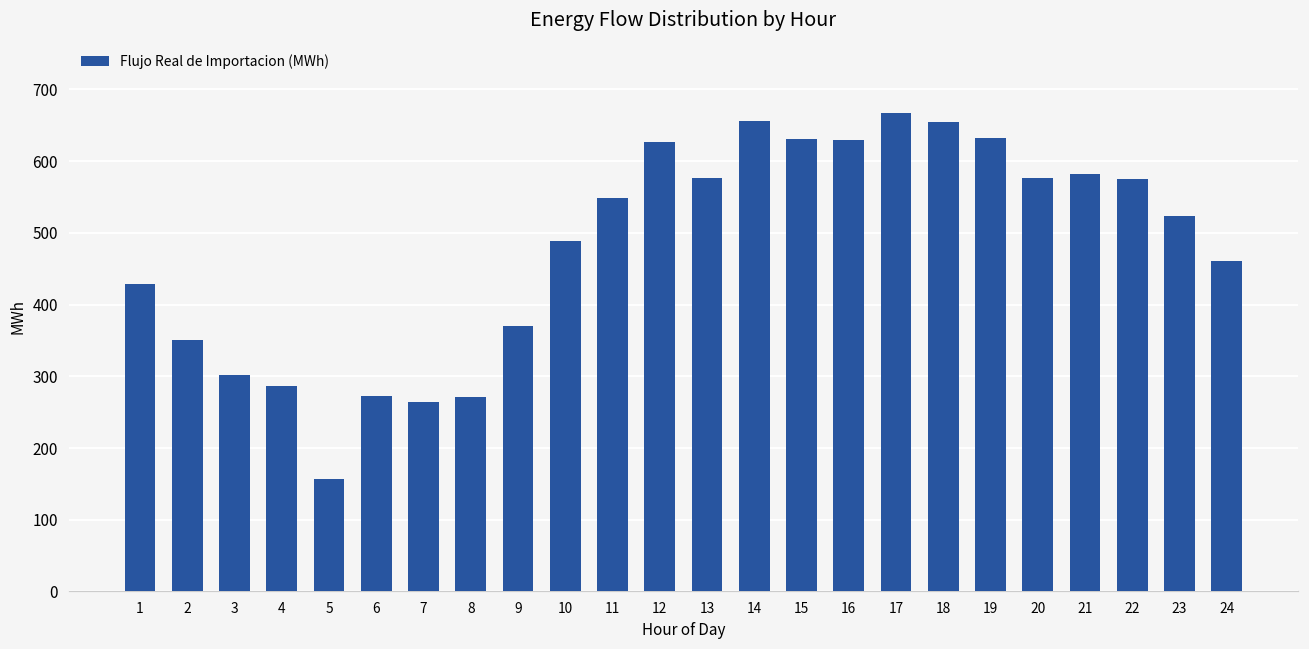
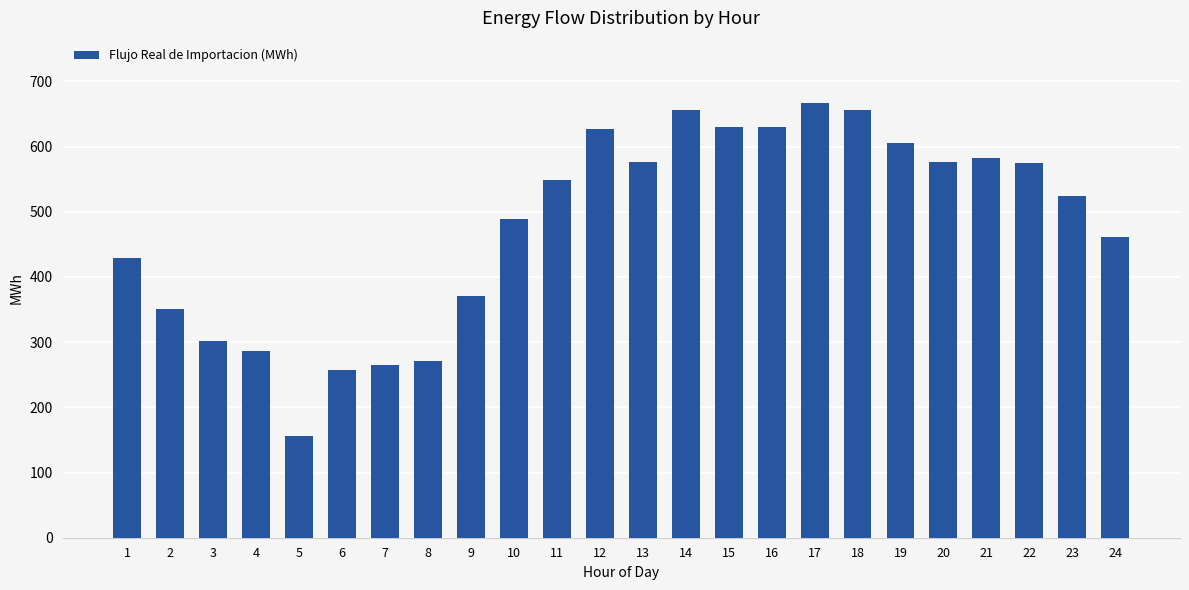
6: 270 -> 260
19: 630 -> 610
